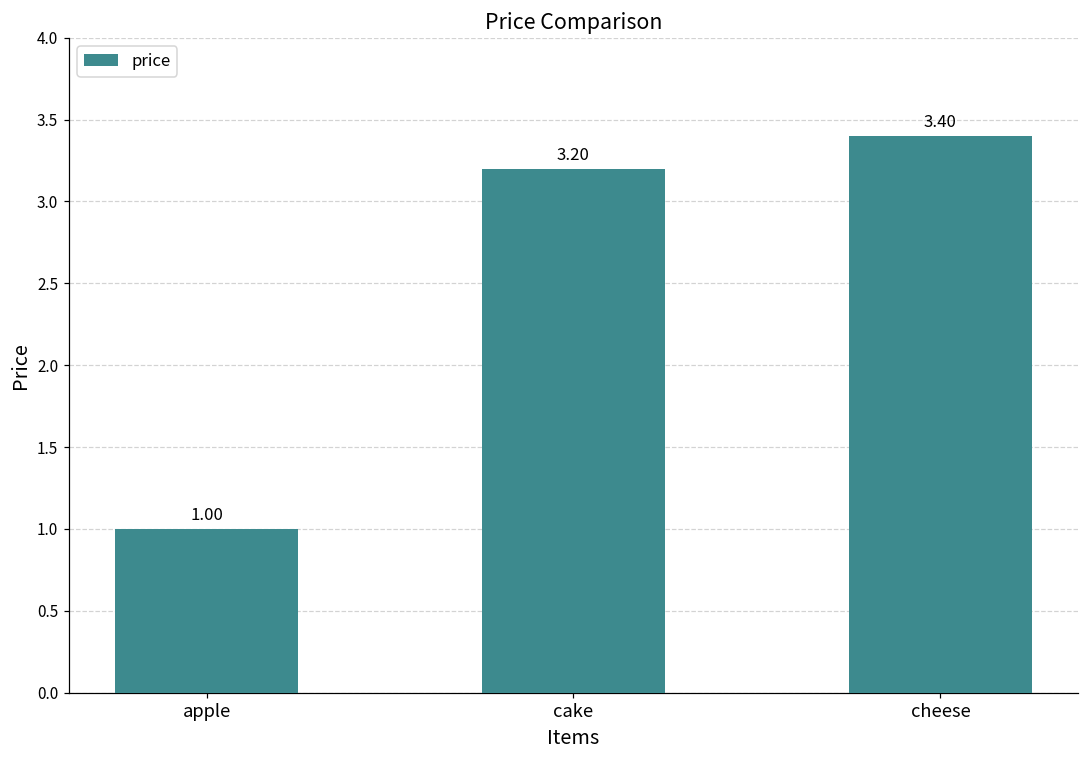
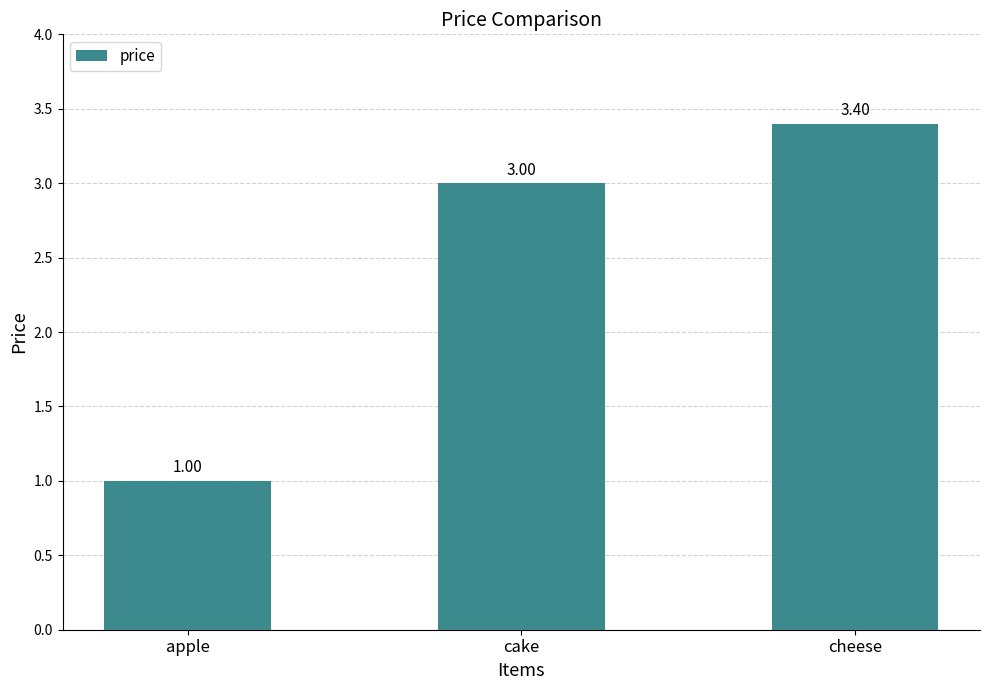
cake: 3.20 -> 3.00
